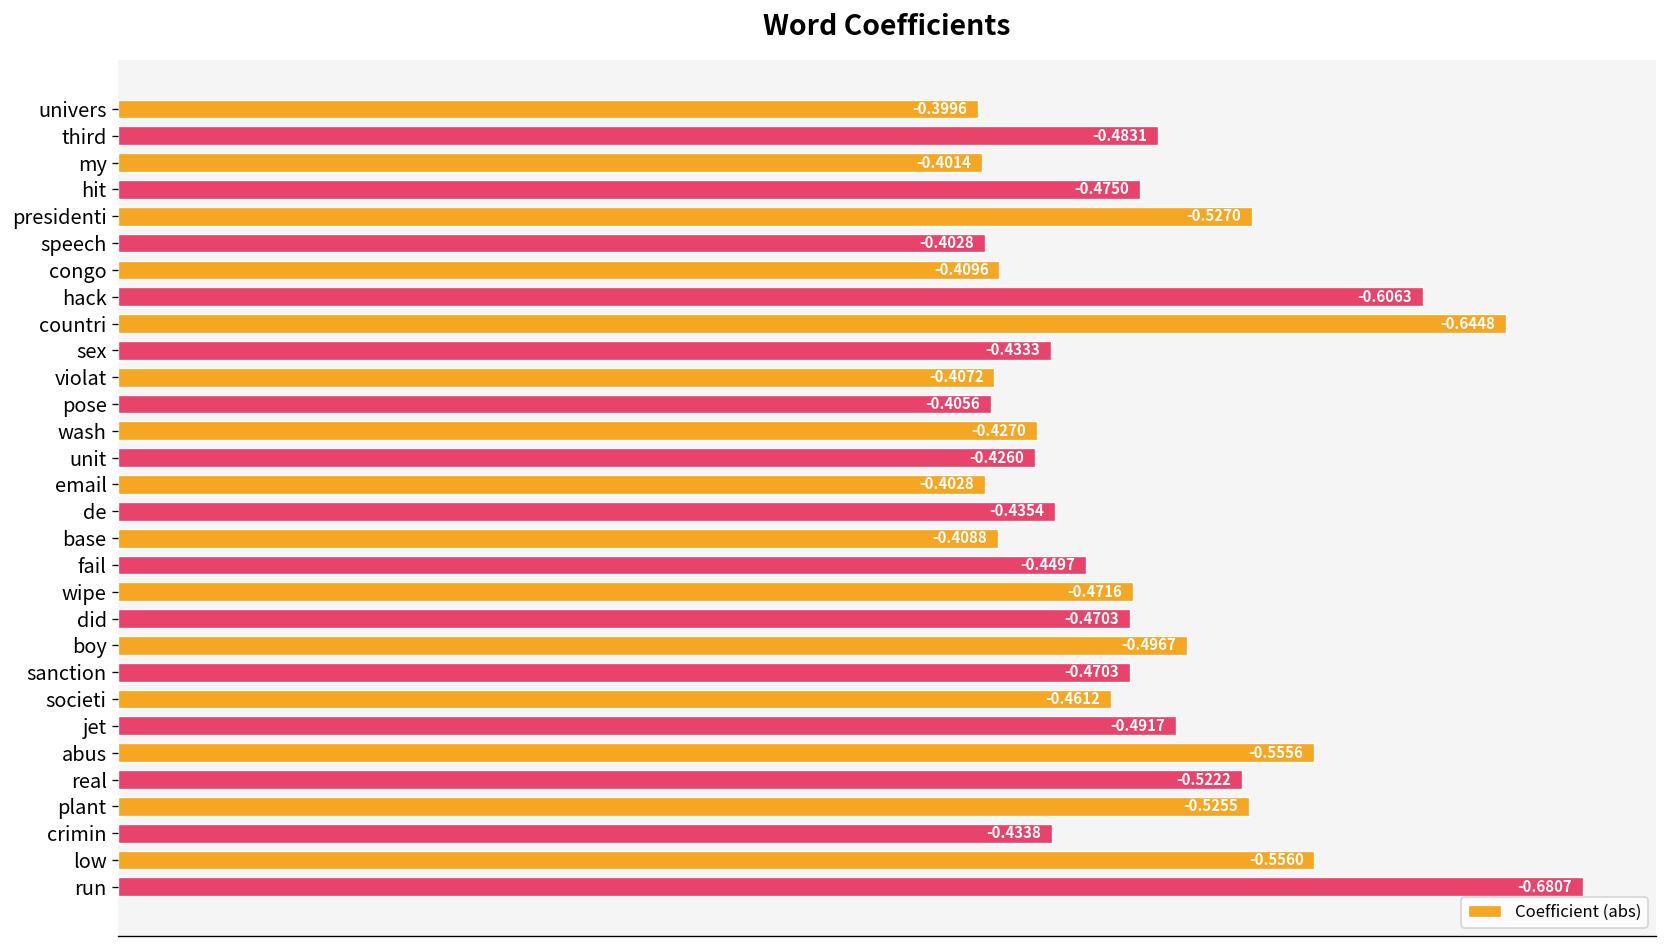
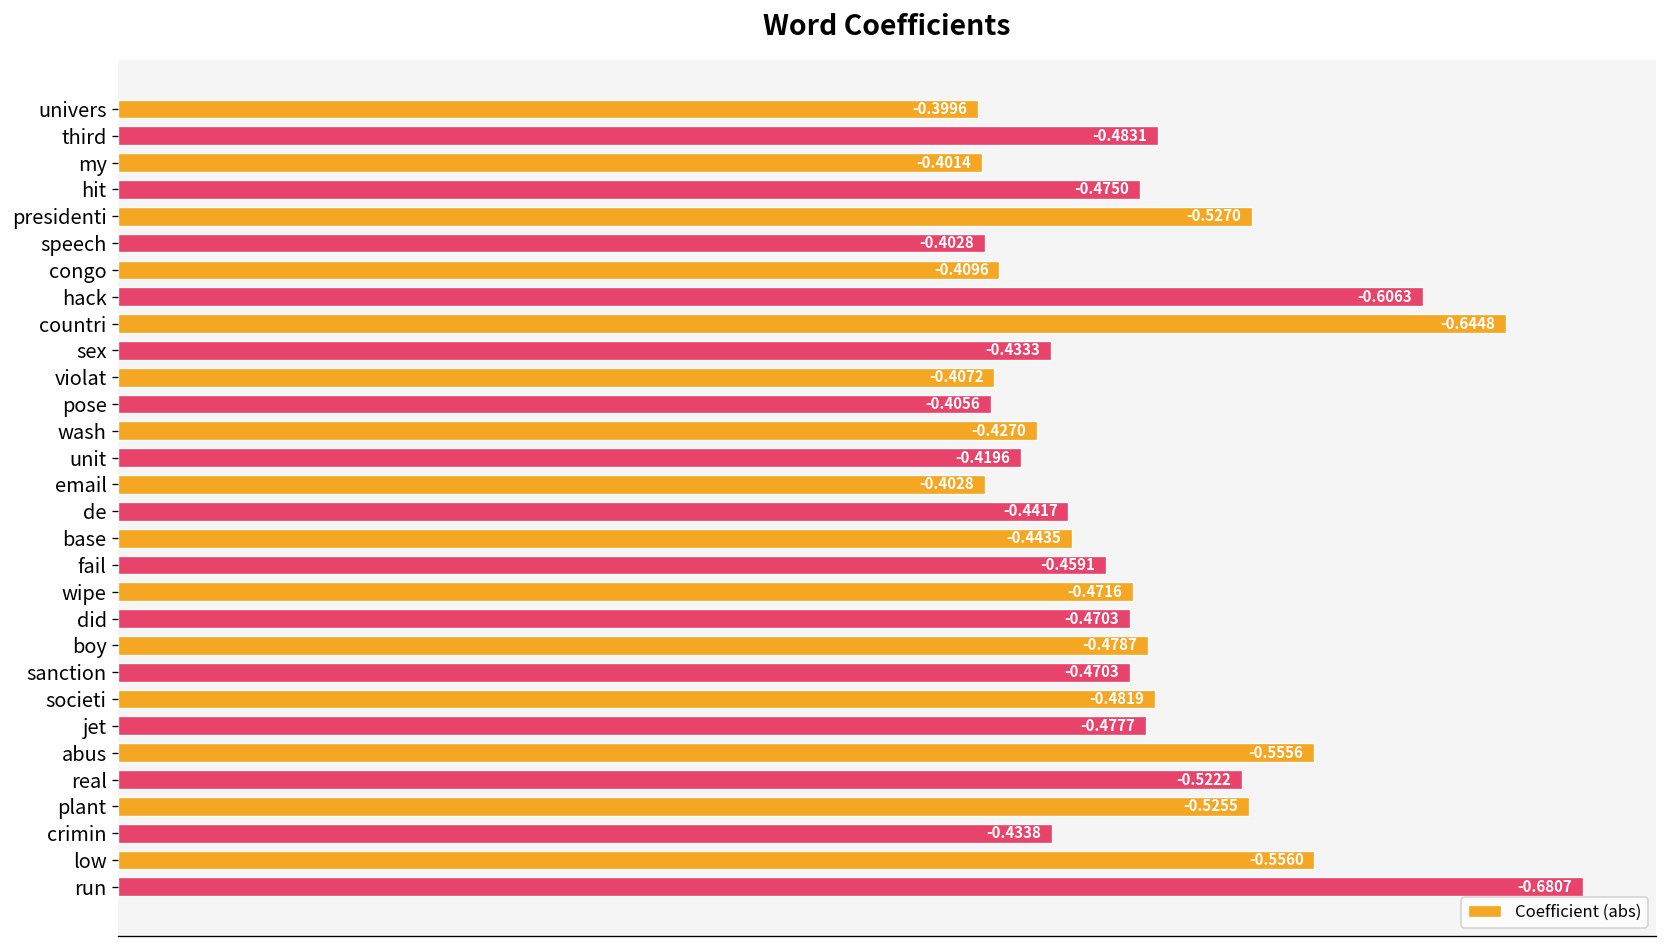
unit: -0.4260 -> -0.4196
de: -0.4354 -> -0.4417
base: -0.4088 -> -0.4435
fail: -0.4497 -> -0.4591
boy: -0.4967 -> -0.4787
societi: -0.4612 -> -0.4819
jet: -0.4917 -> -0.4777
